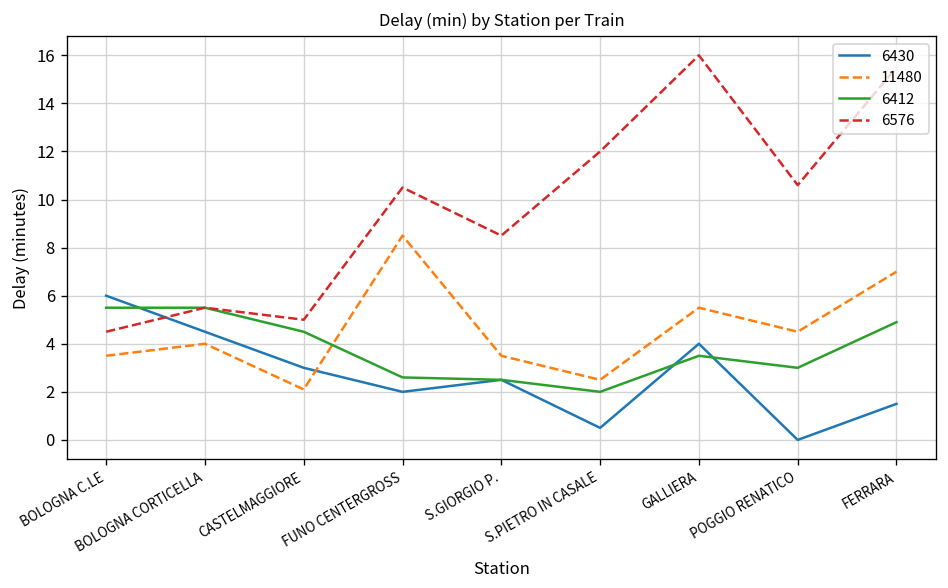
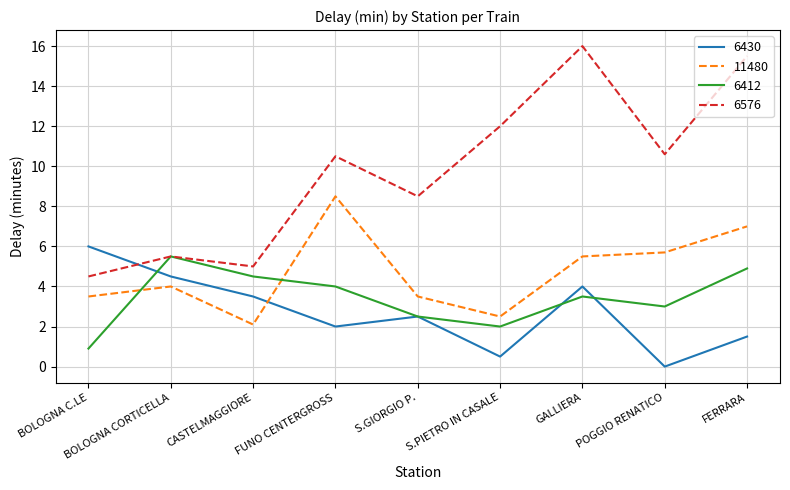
6412, BOLOGNA C.LE: 5.5 -> 0.9
6430, CASTELMAGGIORE: 3.0 -> 3.5
6412, FUNO CENTERGROSS: 2.6 -> 4.0
11480, POGGIO RENATICO: 4.5 -> 5.7
